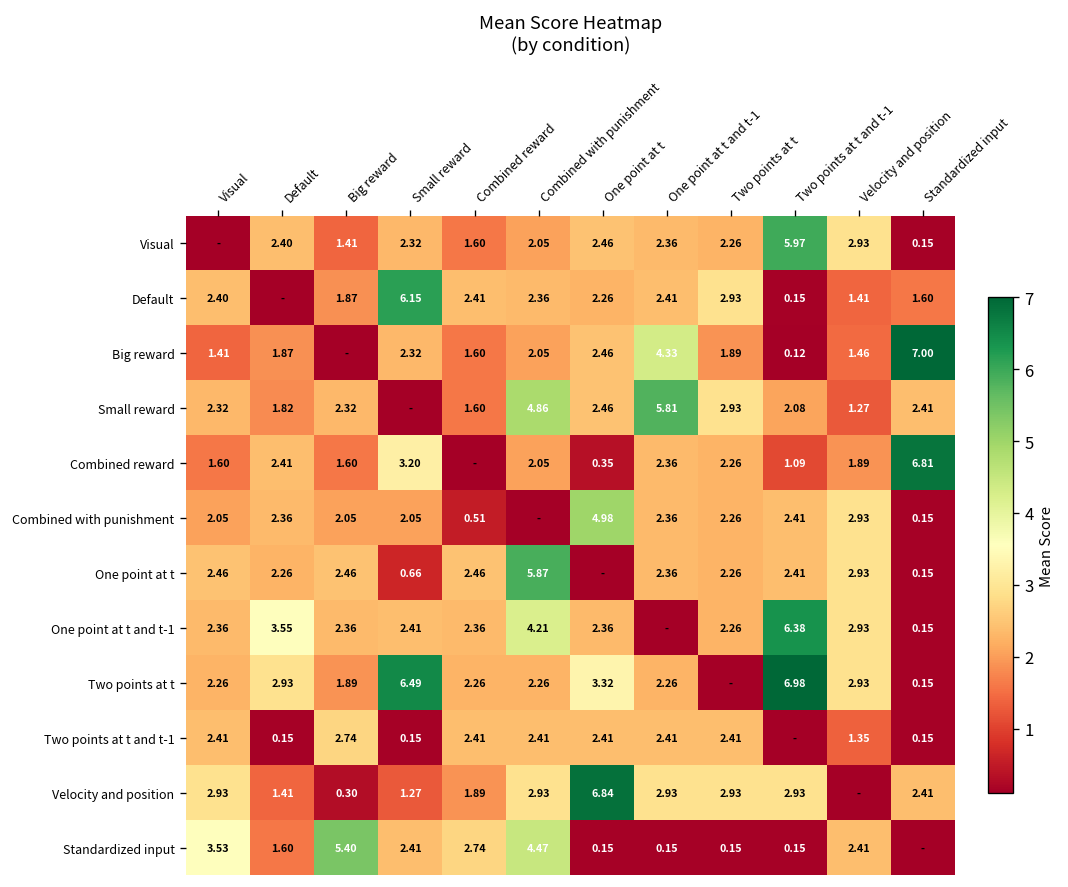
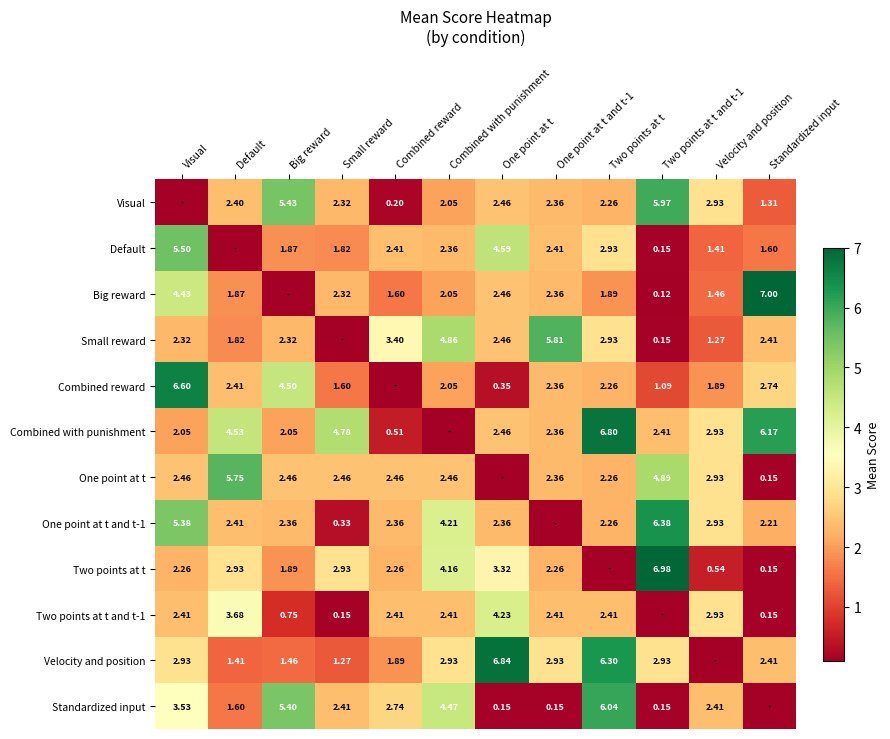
Visual, Big reward: 1.41 -> 5.43
Visual, Combined reward: 1.60 -> 0.20
Visual, Standardized input: 0.15 -> 1.31
Default, Visual: 2.40 -> 5.50
Default, Small reward: 6.15 -> 1.82
Default, One point at t: 2.26 -> 4.59
Big reward, Visual: 1.41 -> 4.43
Big reward, One point at t and t-1: 4.33 -> 2.36
Small reward, Combined reward: 1.60 -> 3.40
Small reward, Two points at t and t-1: 2.08 -> 0.15
Combined reward, Visual: 1.60 -> 6.60
Combined reward, Big reward: 1.60 -> 4.50
Combined reward, Small reward: 3.20 -> 1.60
Combined reward, Standardized input: 6.81 -> 2.74
Combined with punishment, Default: 2.36 -> 4.53
Combined with punishment, Small reward: 2.05 -> 4.78
Combined with punishment, One point at t: 4.98 -> 2.46
Combined with punishment, Two points at t: 2.26 -> 6.80
Combined with punishment, Standardized input: 0.15 -> 6.17
One point at t, Default: 2.26 -> 5.75
One point at t, Small reward: 0.66 -> 2.46
One point at t, Combined with punishment: 5.87 -> 2.46
One point at t, Two points at t and t-1: 2.41 -> 4.89
One point at t and t-1, Visual: 2.36 -> 5.38
One point at t and t-1, Default: 3.55 -> 2.41
One point at t and t-1, Small reward: 2.41 -> 0.33
One point at t and t-1, Standardized input: 0.15 -> 2.21
Two points at t, Small reward: 6.49 -> 2.93
Two points at t, Combined with punishment: 2.26 -> 4.16
Two points at t, Velocity and position: 2.93 -> 0.54
Two points at t and t-1, Default: 0.15 -> 3.68
Two points at t and t-1, Big reward: 2.74 -> 0.75
Two points at t and t-1, One point at t: 2.41 -> 4.23
Two points at t and t-1, Velocity and position: 1.35 -> 2.93
Velocity and position, Big reward: 0.30 -> 1.46
Velocity and position, Two points at t: 2.93 -> 6.30
Standardized input, Two points at t: 0.15 -> 6.04
